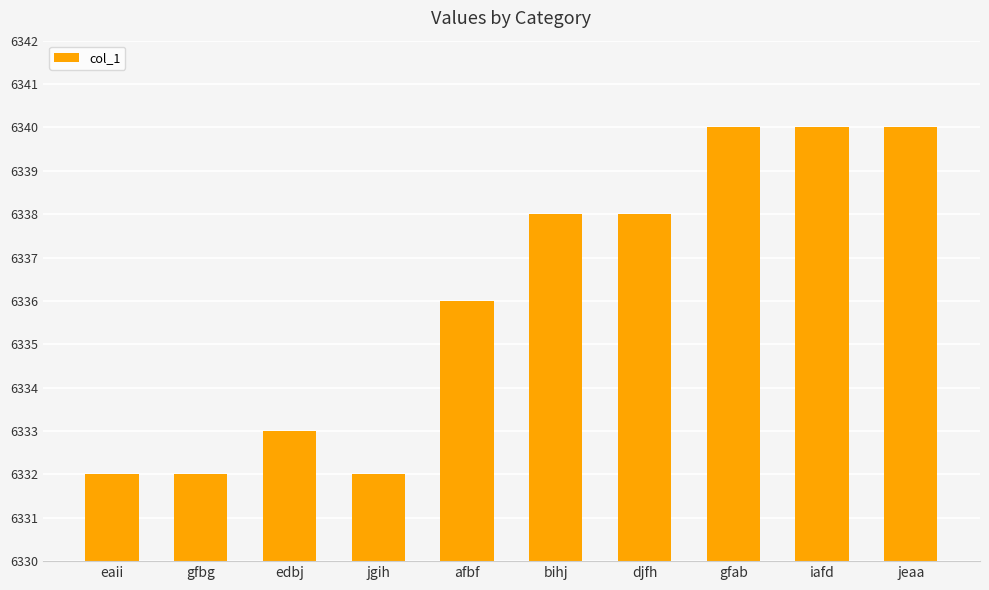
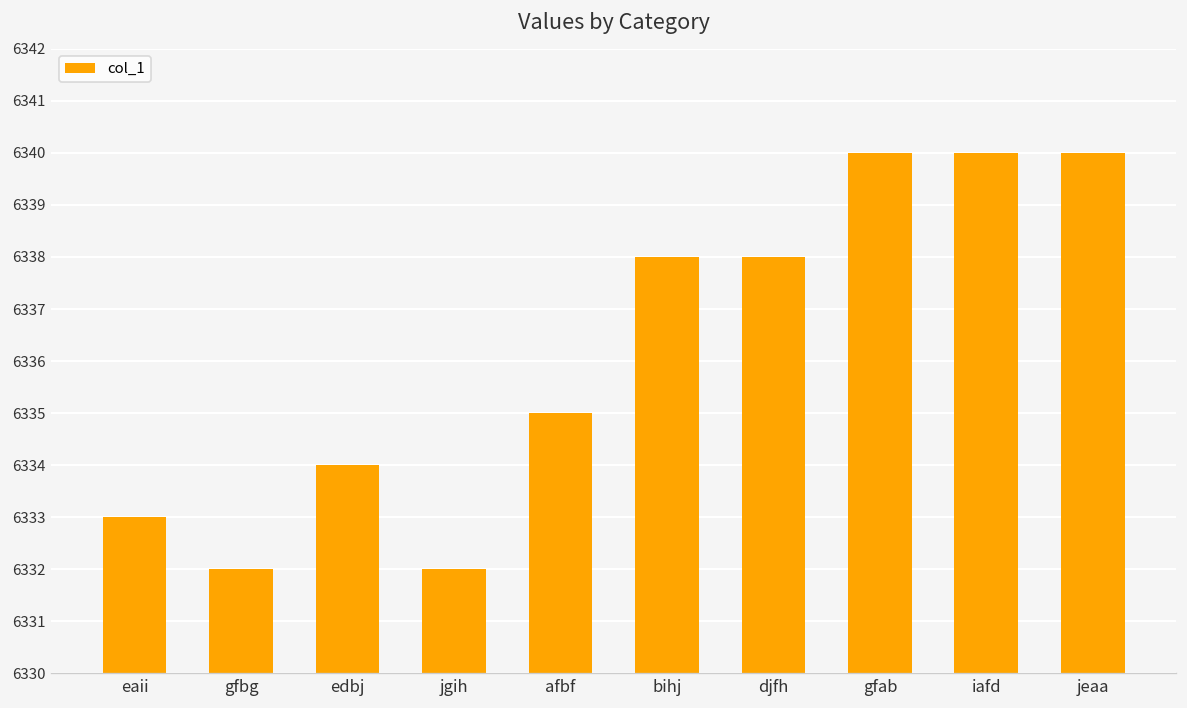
eaii: 6332 -> 6333
edbj: 6333 -> 6334
afbf: 6336 -> 6335
